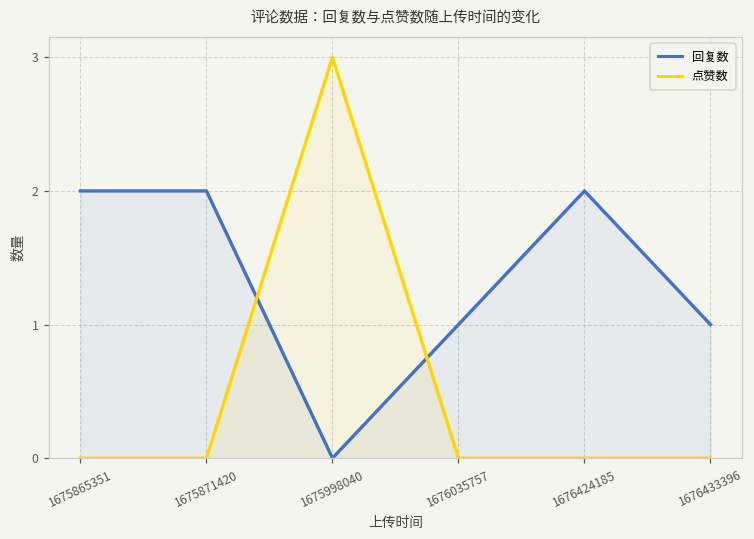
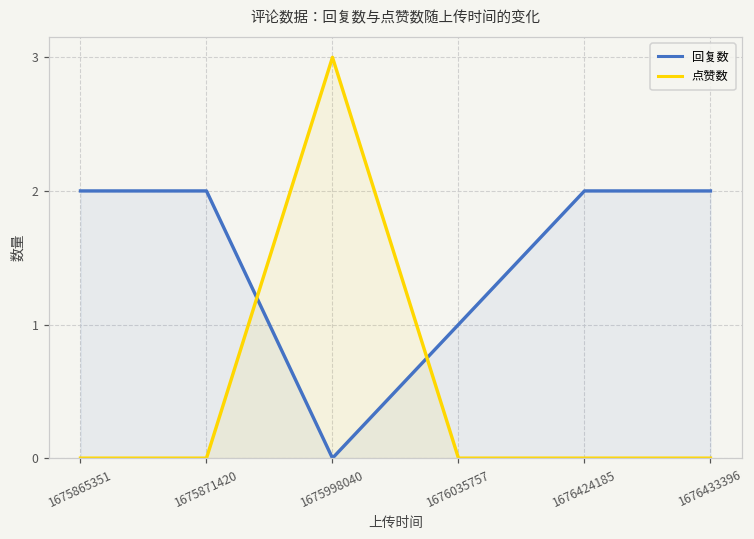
回复数, 1676433396: 1 -> 2
